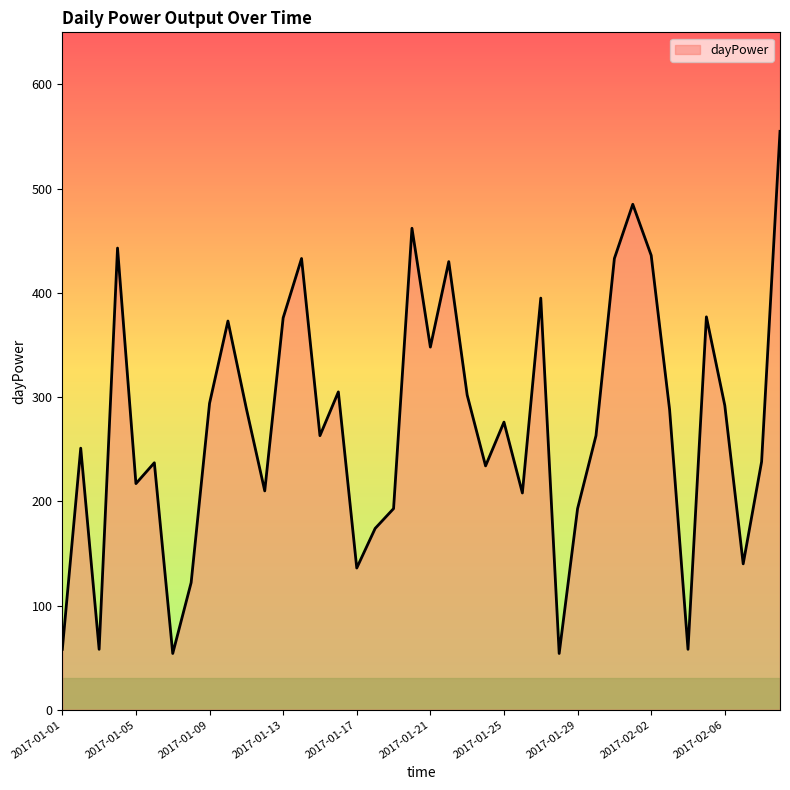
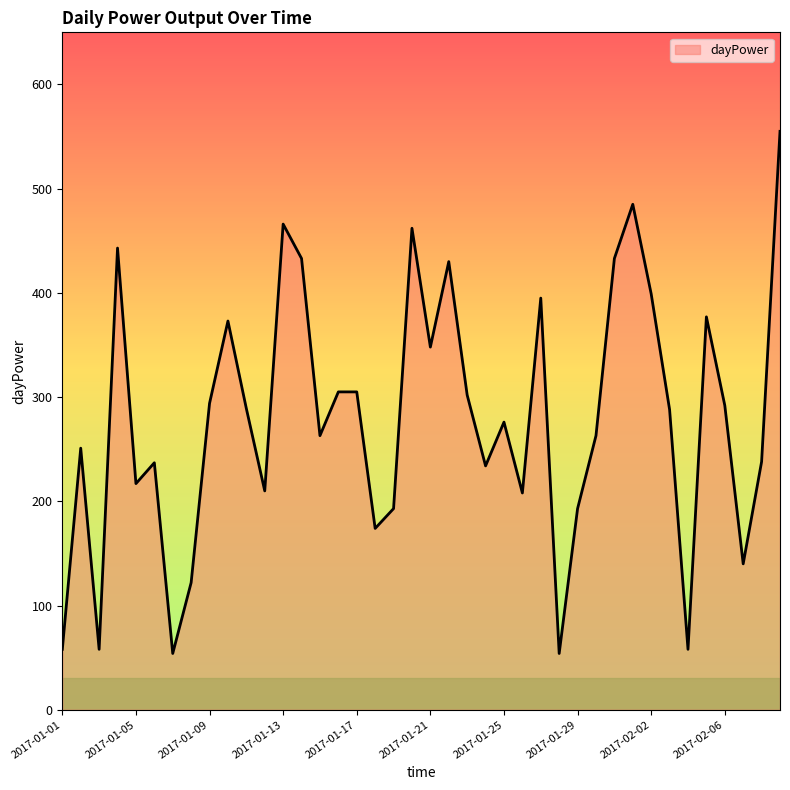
2017-01-13: 376 -> 466
2017-01-17: 136 -> 305
2017-02-02: 436 -> 399
